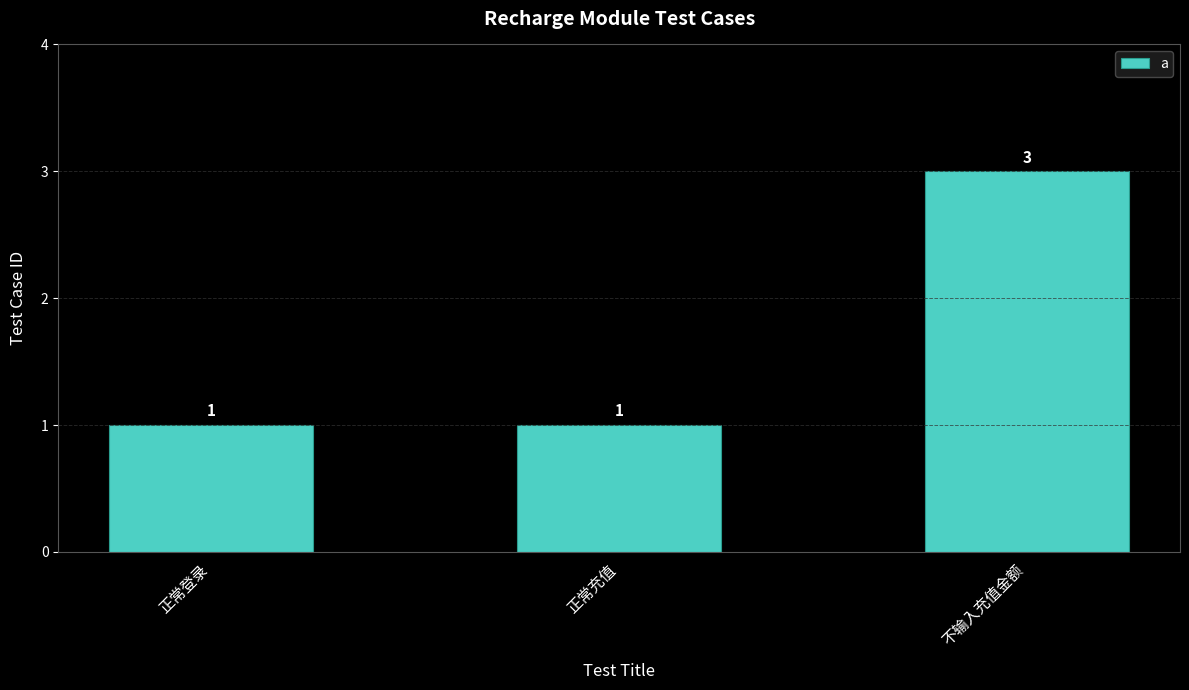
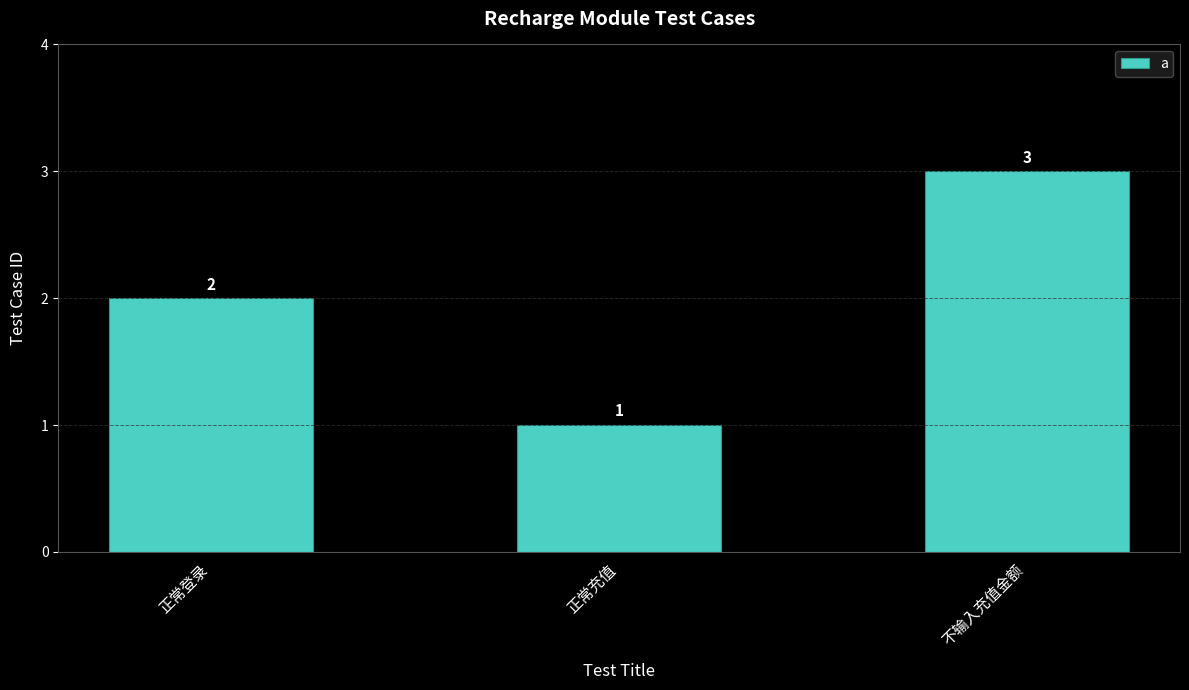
正常登录: 1 -> 2
